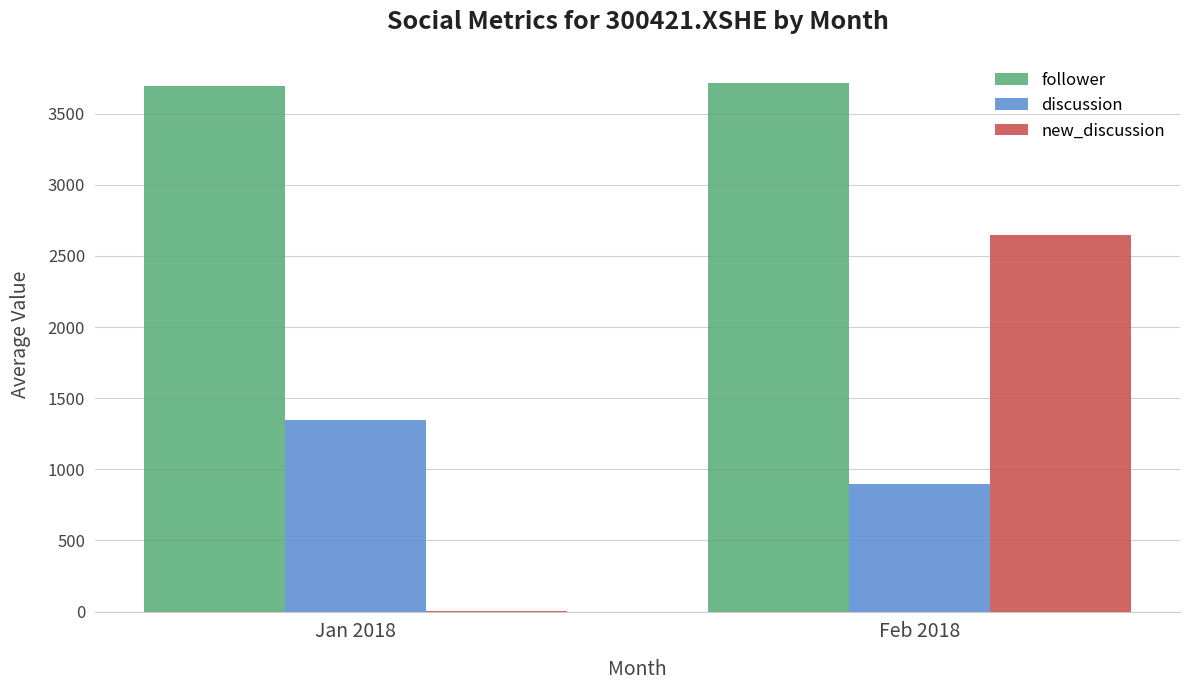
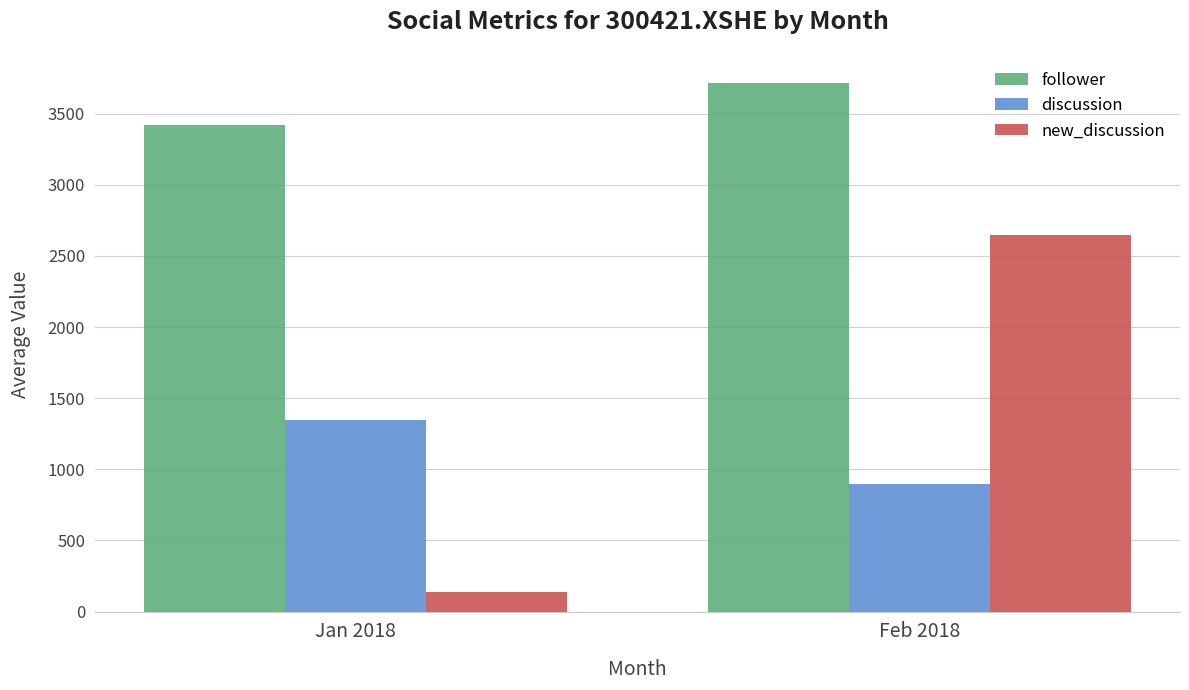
follower, Jan 2018: 3700 -> 3420
new_discussion, Jan 2018: 0 -> 140
